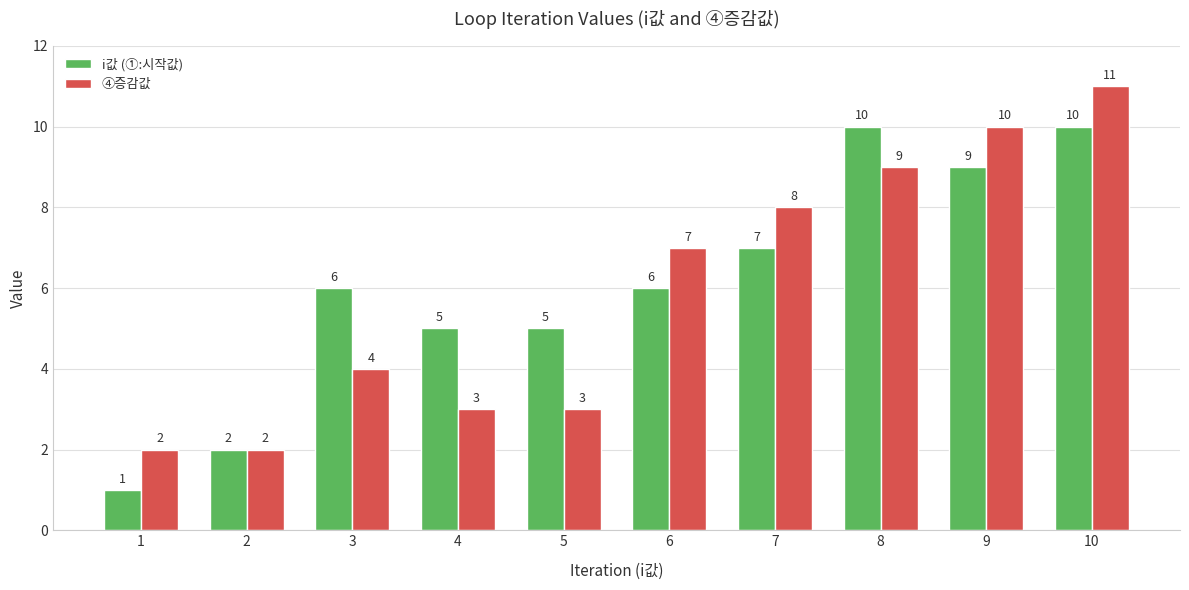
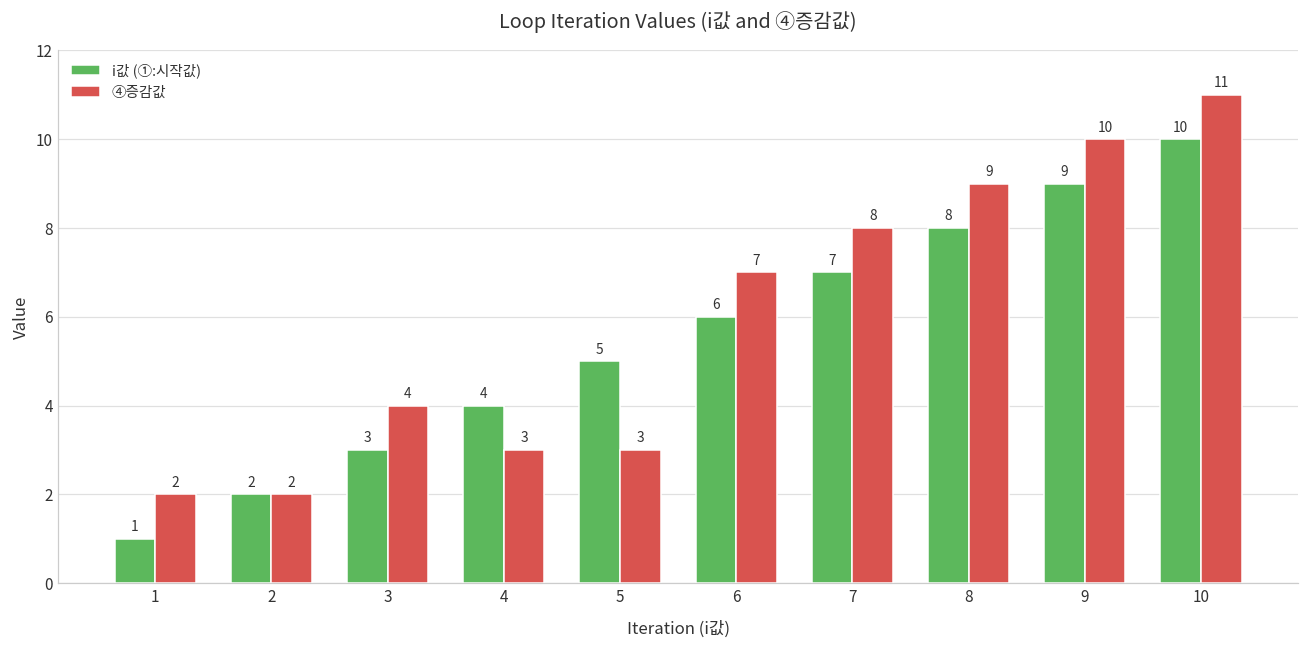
i값 (①:시작값), 3: 6 -> 3
i값 (①:시작값), 4: 5 -> 4
i값 (①:시작값), 8: 10 -> 8
